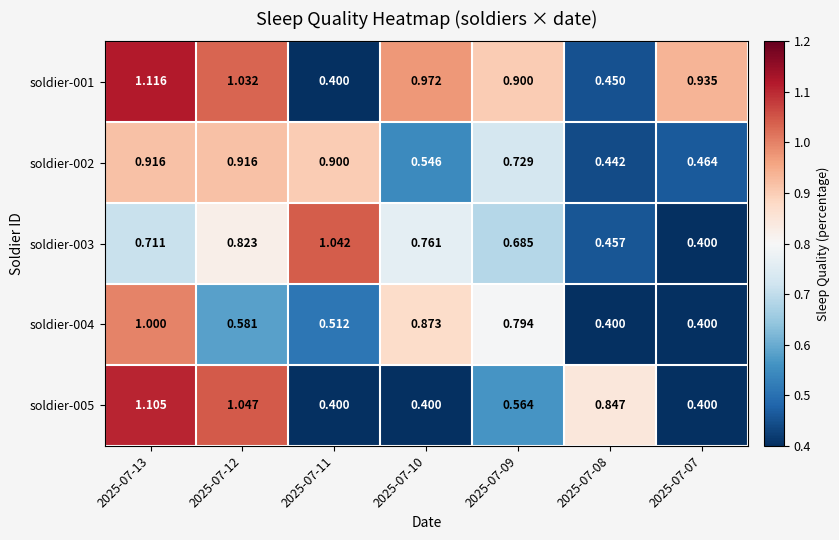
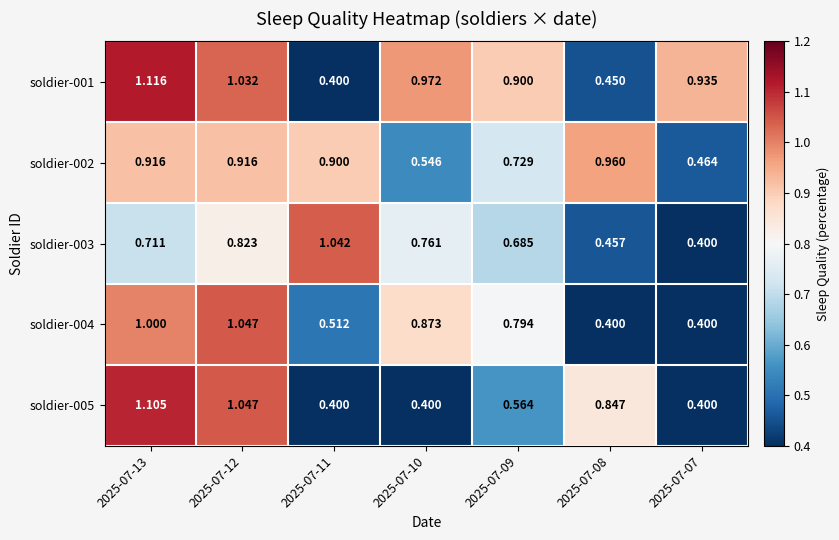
soldier-002, 2025-07-08: 0.442 -> 0.960
soldier-004, 2025-07-12: 0.581 -> 1.047
